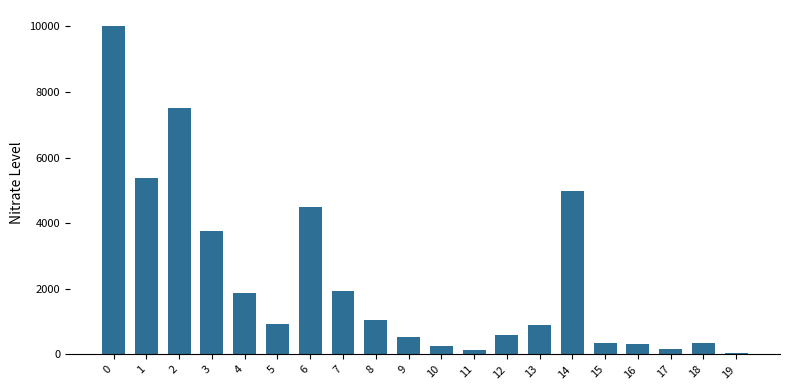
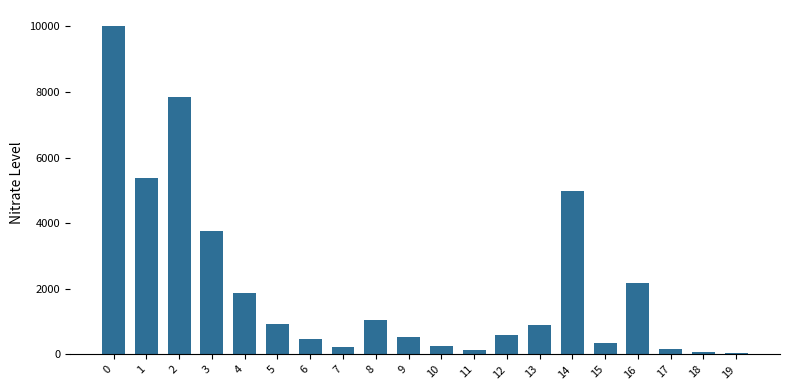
2: 7500 -> 7800
6: 4500 -> 500
7: 1900 -> 200
16: 300 -> 2200
18: 400 -> 100
